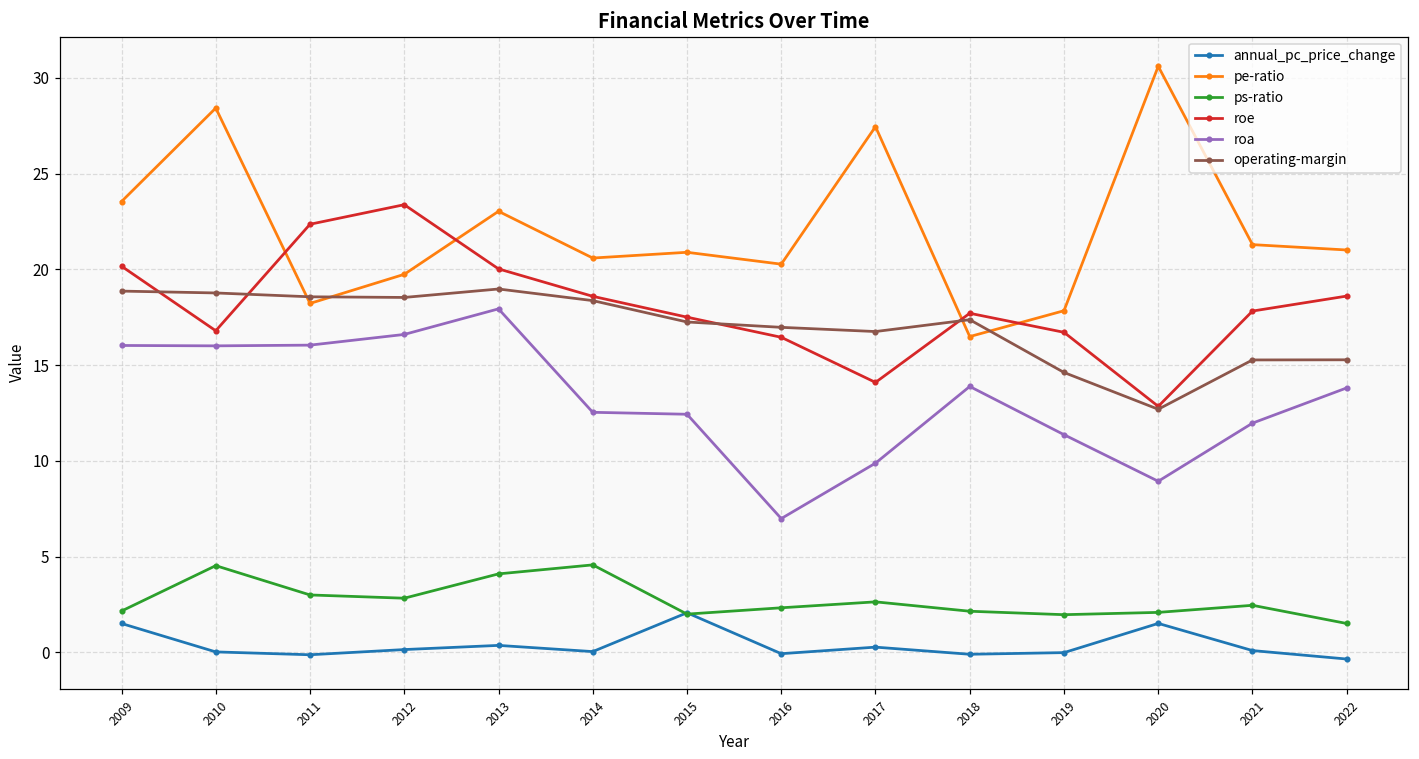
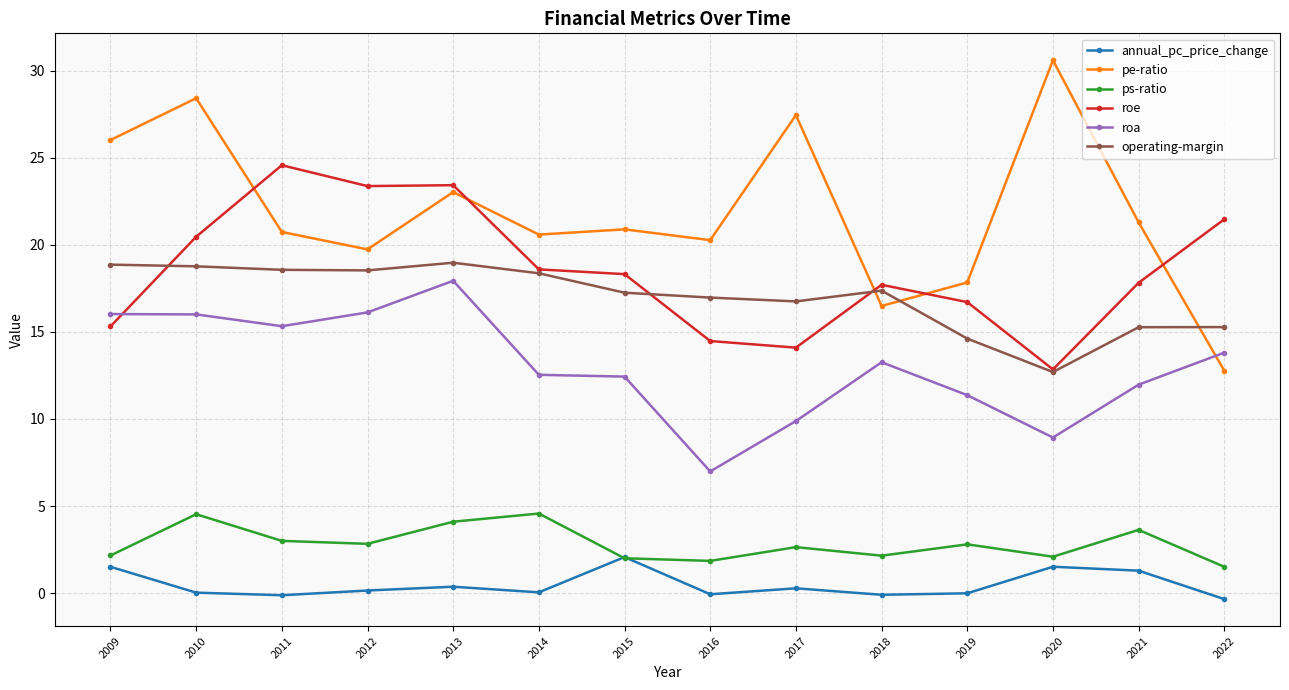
pe-ratio, 2009: 23.5 -> 26.0
roe, 2009: 20.2 -> 15.3
roe, 2010: 16.8 -> 20.5
pe-ratio, 2011: 18.2 -> 20.7
roe, 2011: 22.4 -> 24.6
roa, 2011: 16.0 -> 15.3
roa, 2012: 16.6 -> 16.1
roe, 2013: 20.0 -> 23.4
roe, 2015: 17.5 -> 18.3
ps-ratio, 2016: 2.3 -> 1.9
roe, 2016: 16.5 -> 14.5
roa, 2018: 13.9 -> 13.3
ps-ratio, 2019: 2.0 -> 2.8
annual_pc_price_change, 2021: 0.1 -> 1.3
ps-ratio, 2021: 2.5 -> 3.6
pe-ratio, 2022: 21.0 -> 12.8
roe, 2022: 18.6 -> 21.5
